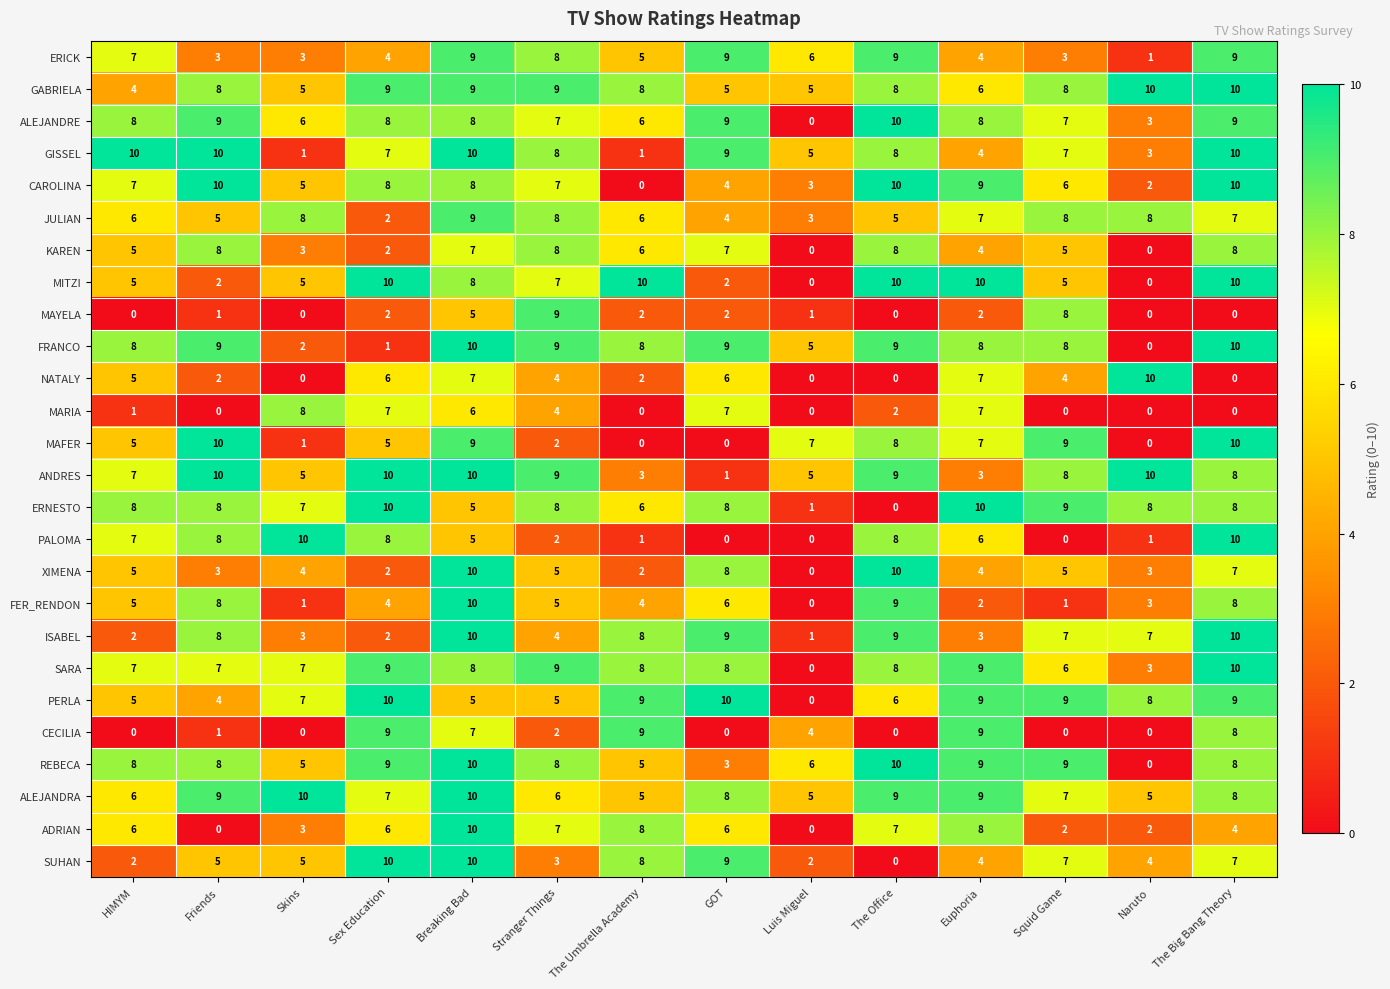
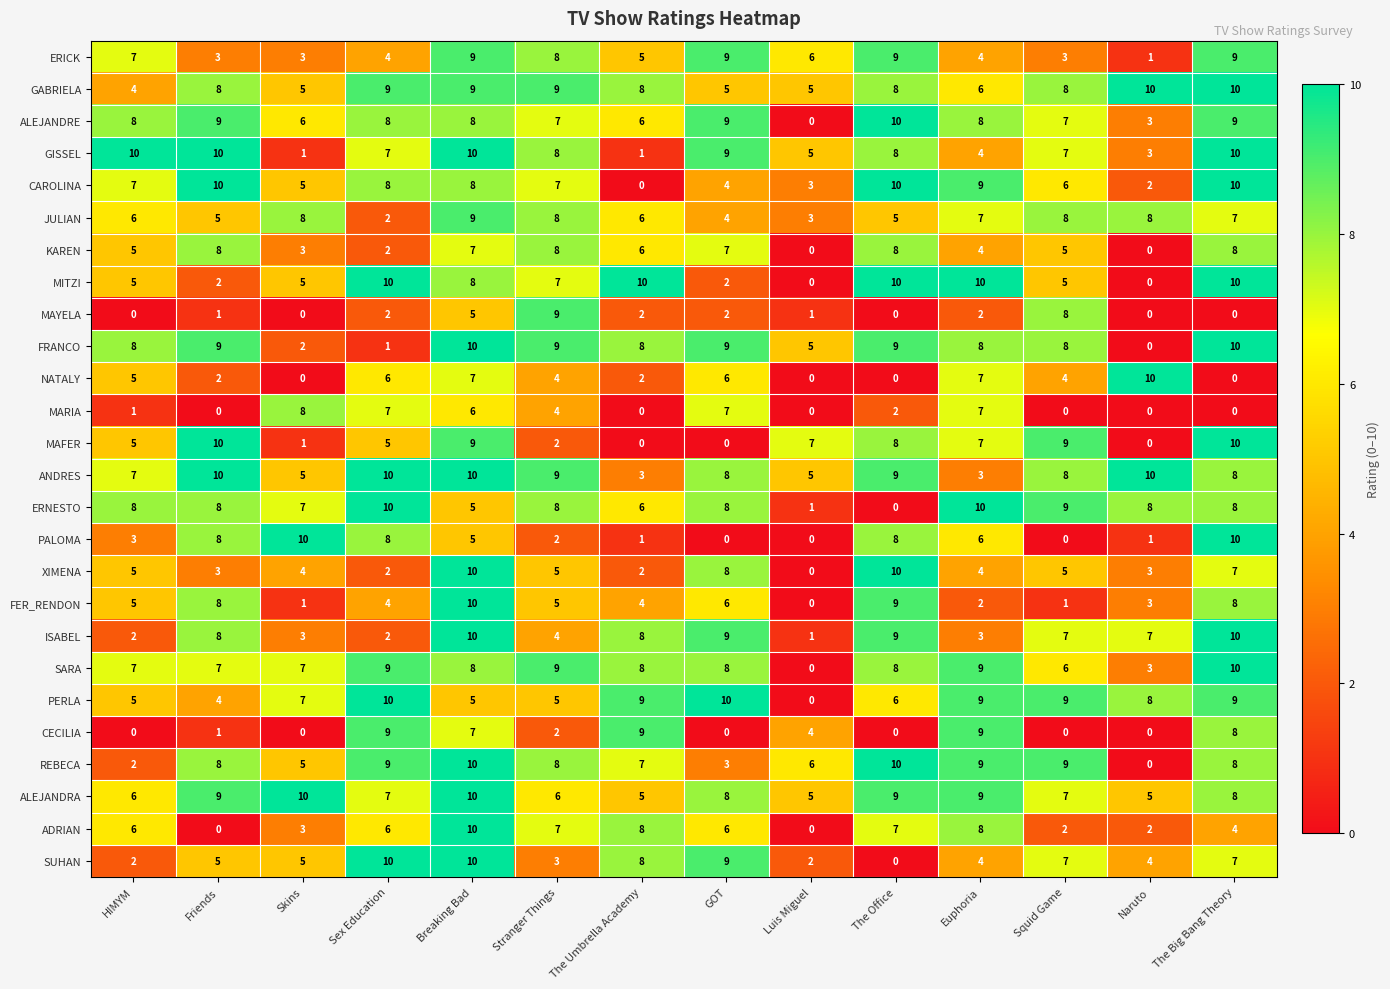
ANDRES, GOT: 1 -> 8
PALOMA, HIMYM: 7 -> 3
REBECA, HIMYM: 8 -> 2
REBECA, The Umbrella Academy: 5 -> 7
